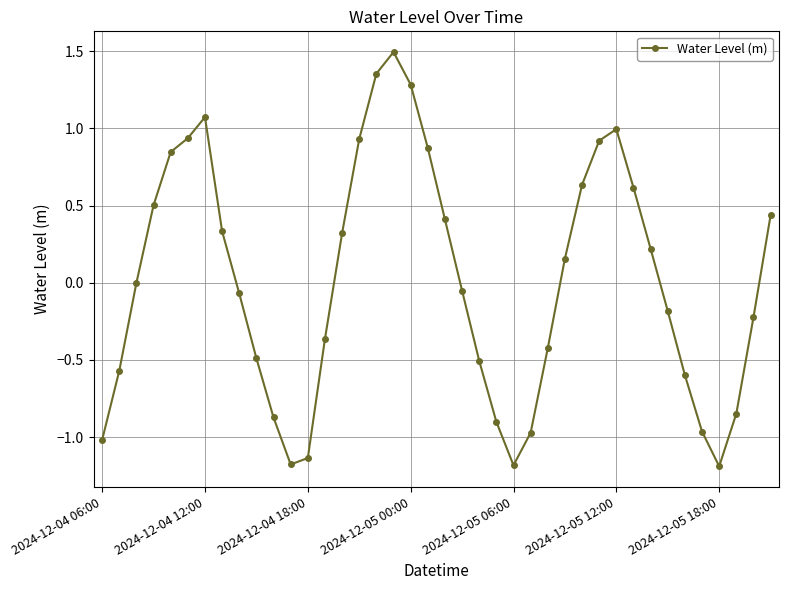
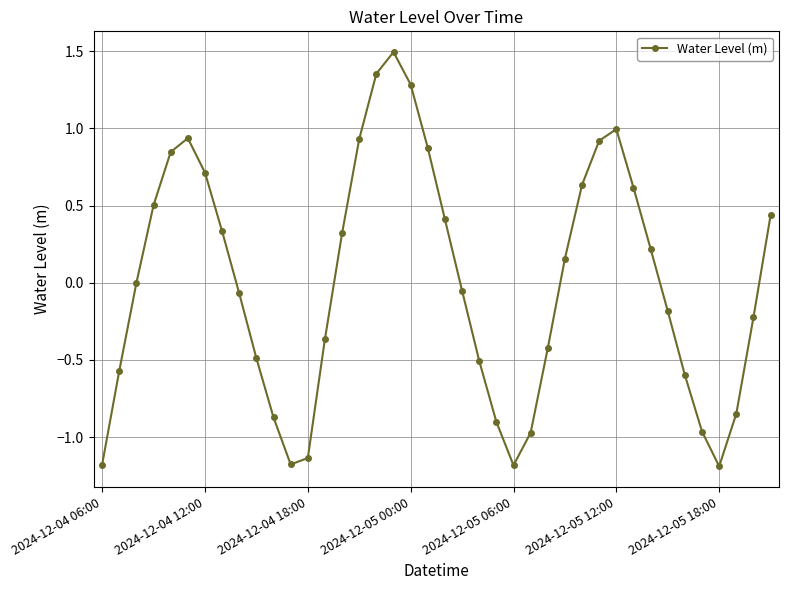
2024-12-04 06:00: -1.02 -> -1.18
2024-12-04 12:00: 1.07 -> 0.71
